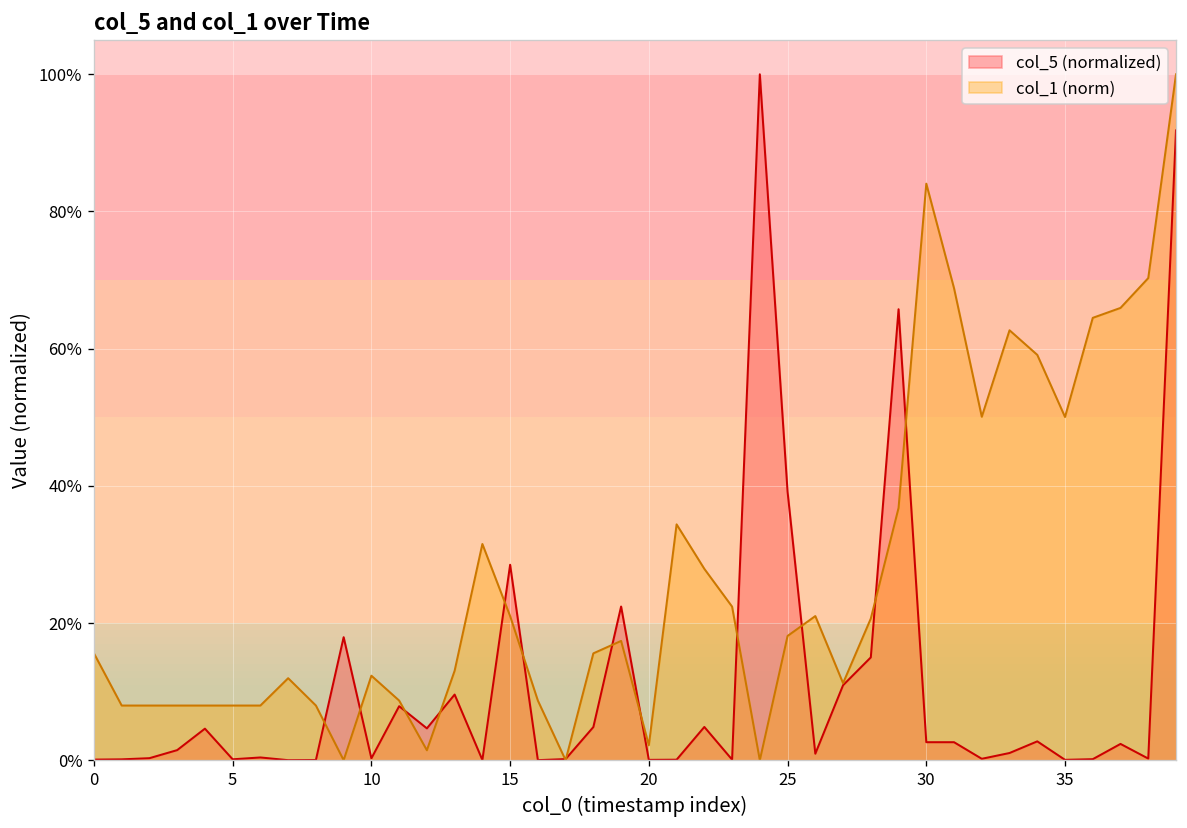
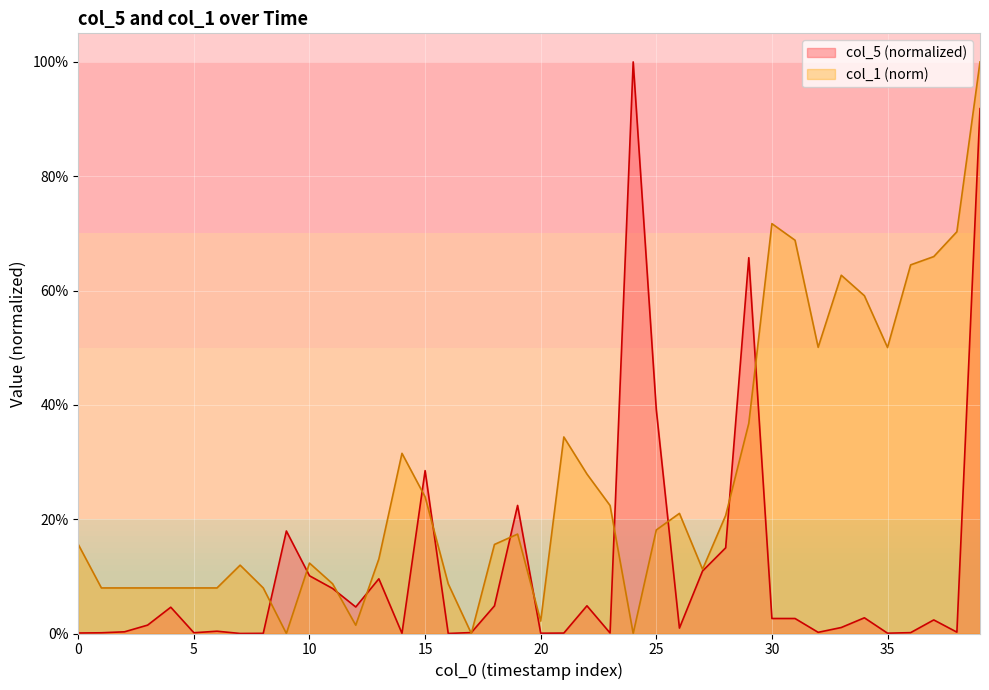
col_5 (normalized), 10: 0% -> 10%
col_1 (norm), 15: 21% -> 24%
col_1 (norm), 30: 84% -> 72%
